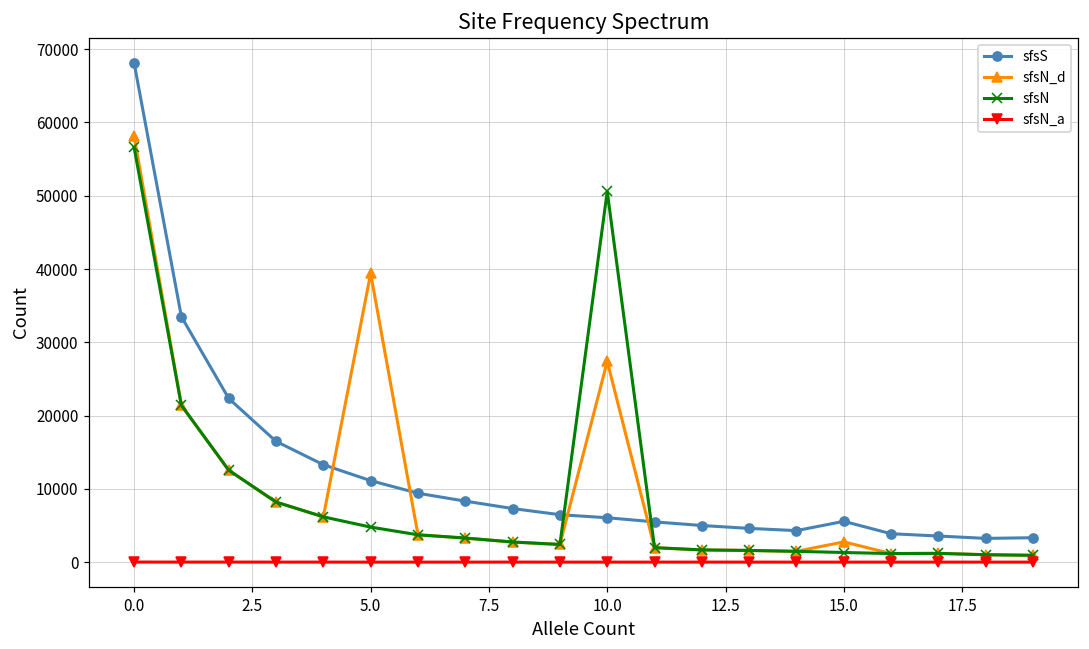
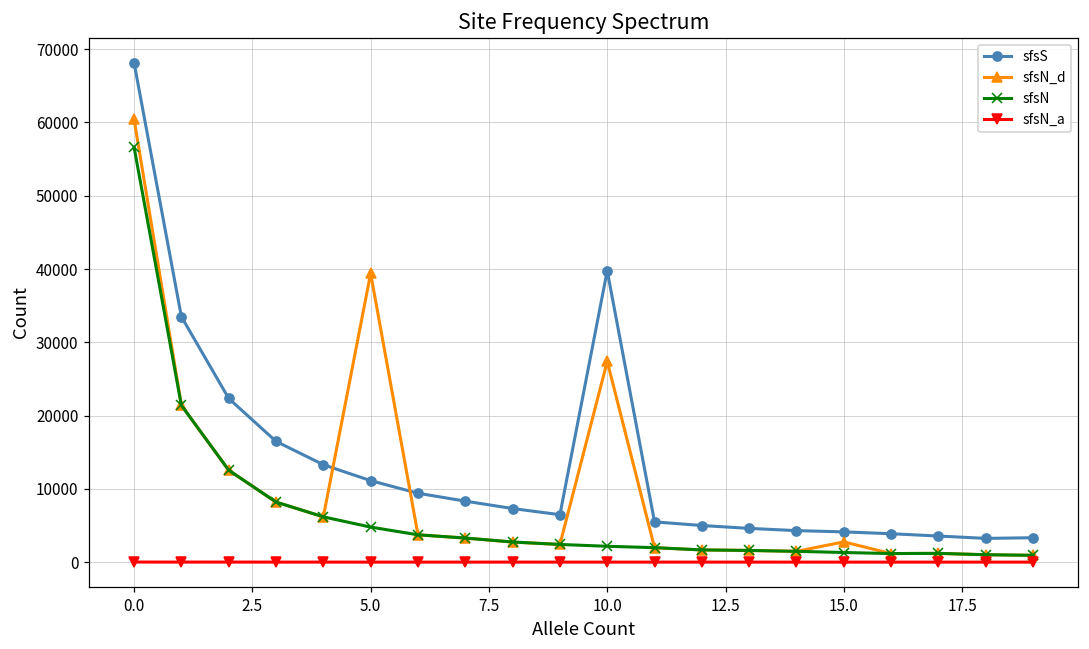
sfsN_d, 0.0: 58000 -> 60000
sfsS, 10.0: 6000 -> 40000
sfsN, 10.0: 51000 -> 2000
sfsS, 15.0: 6000 -> 4000
